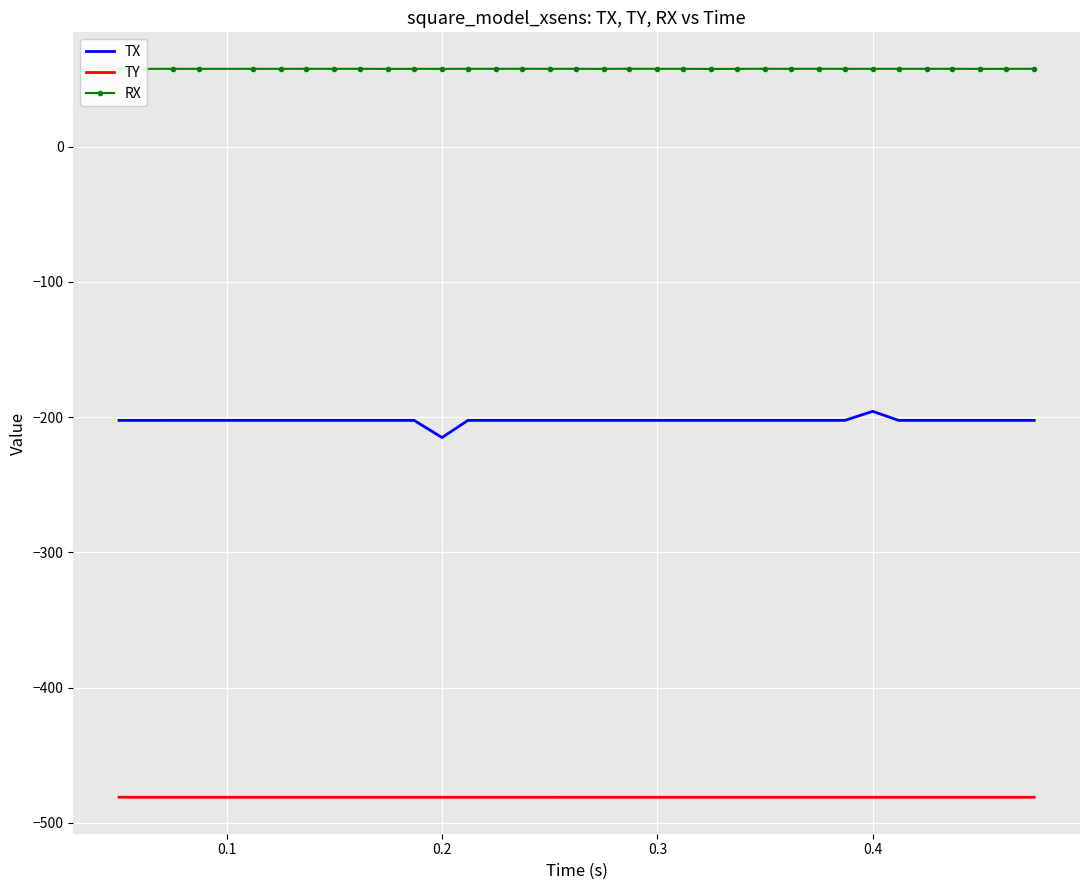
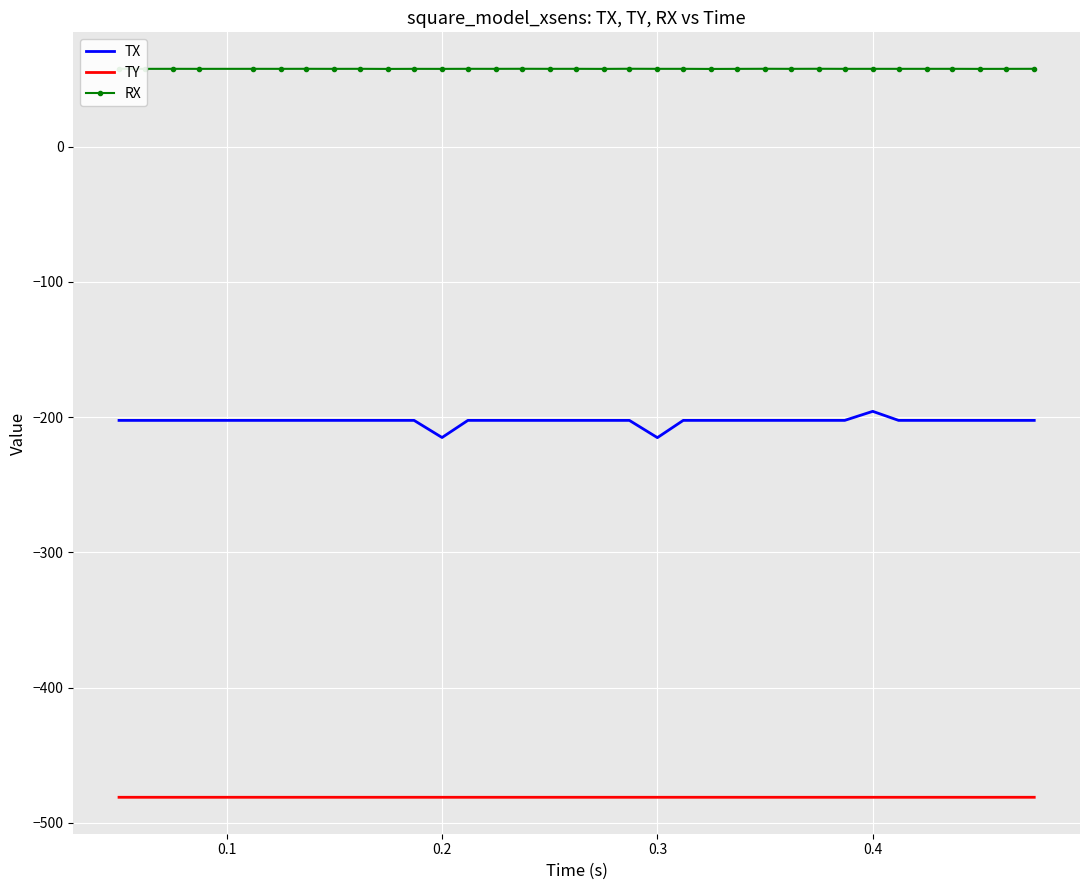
TX, 0.3: -202 -> -215
